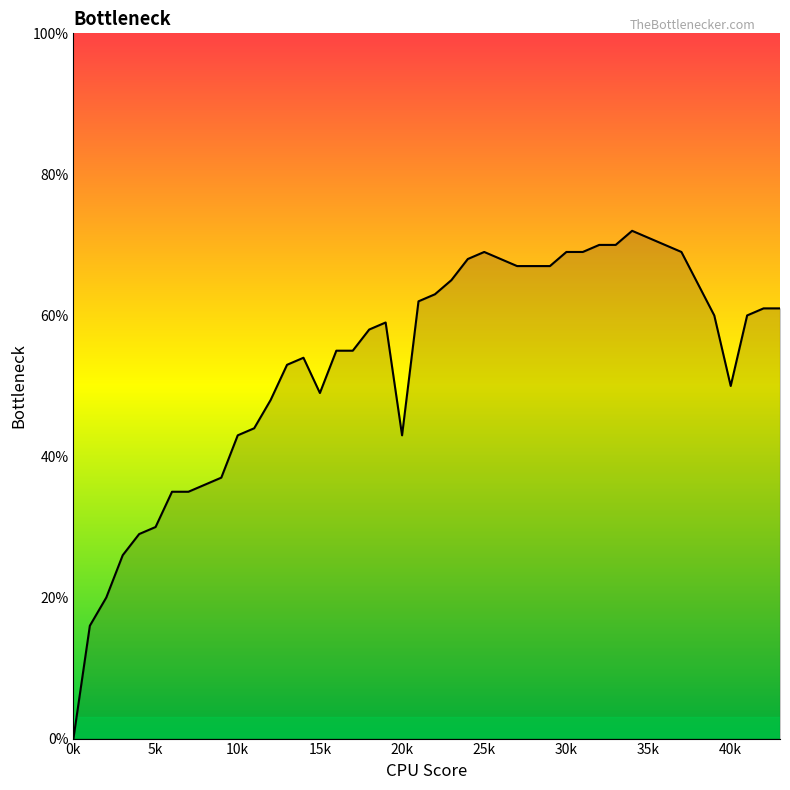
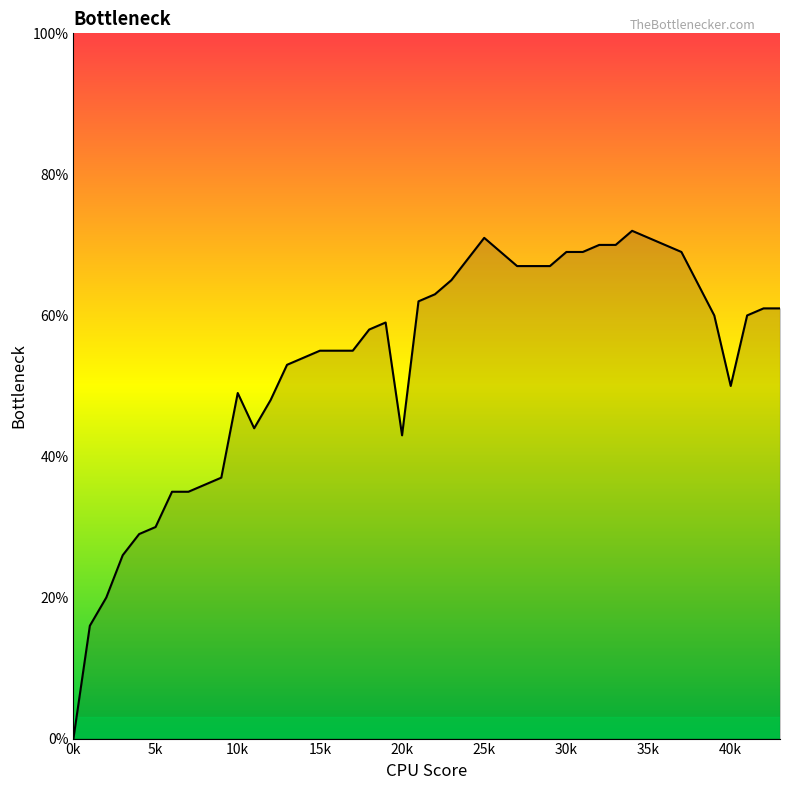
10k: 43% -> 49%
15k: 49% -> 55%
25k: 69% -> 71%
